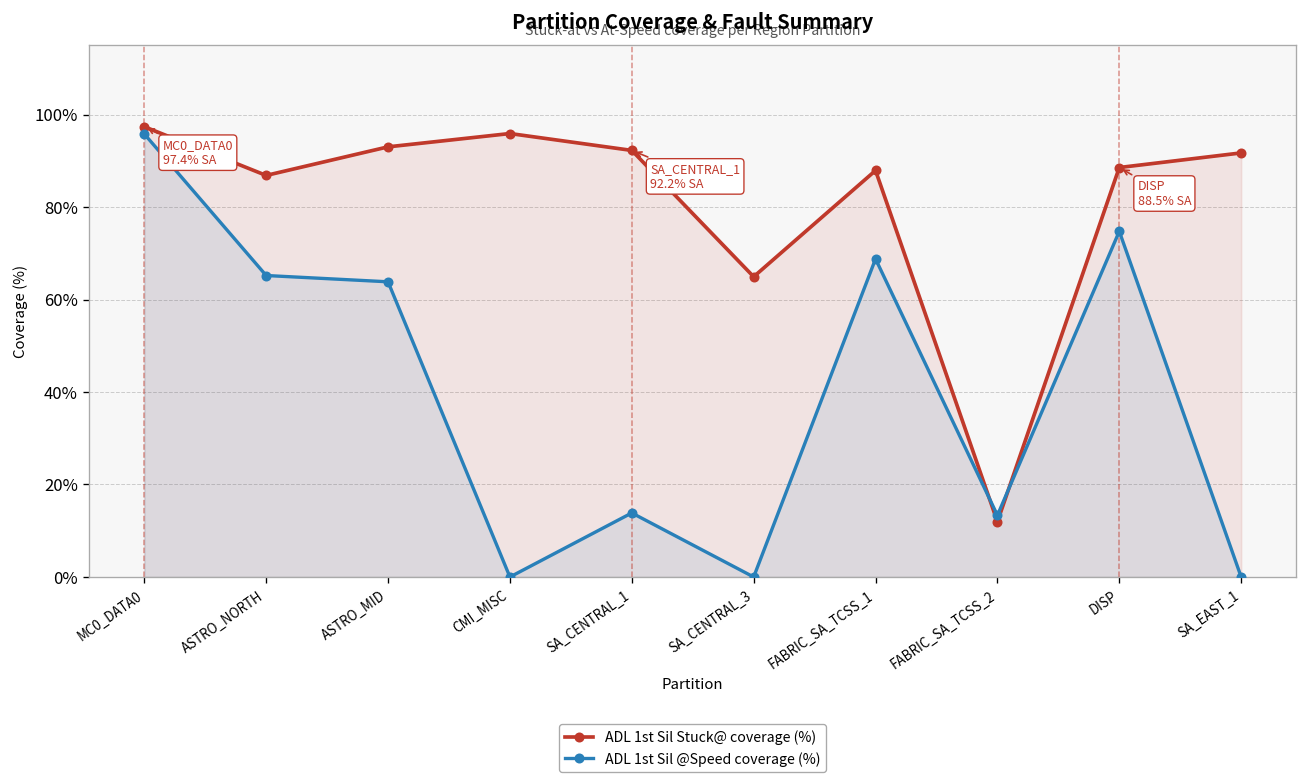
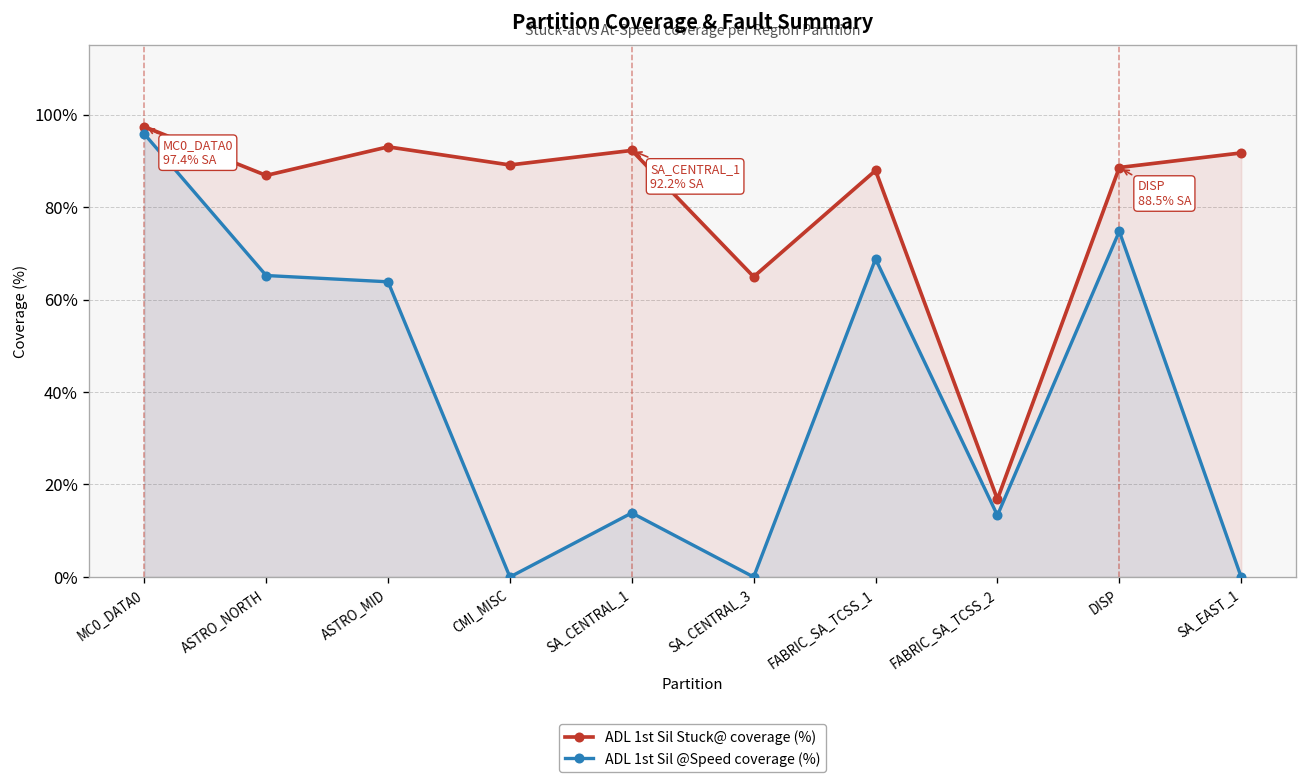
ADL 1st Sil Stuck@ coverage (%), CMI_MISC: 96% -> 89%
ADL 1st Sil Stuck@ coverage (%), FABRIC_SA_TCSS_2: 12% -> 17%
